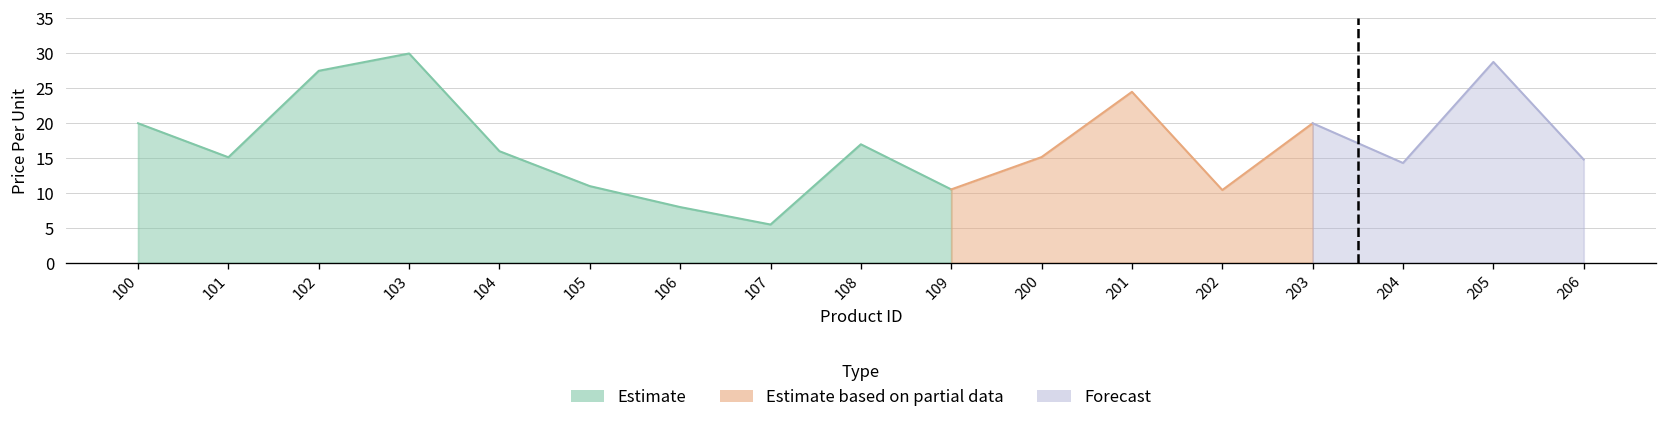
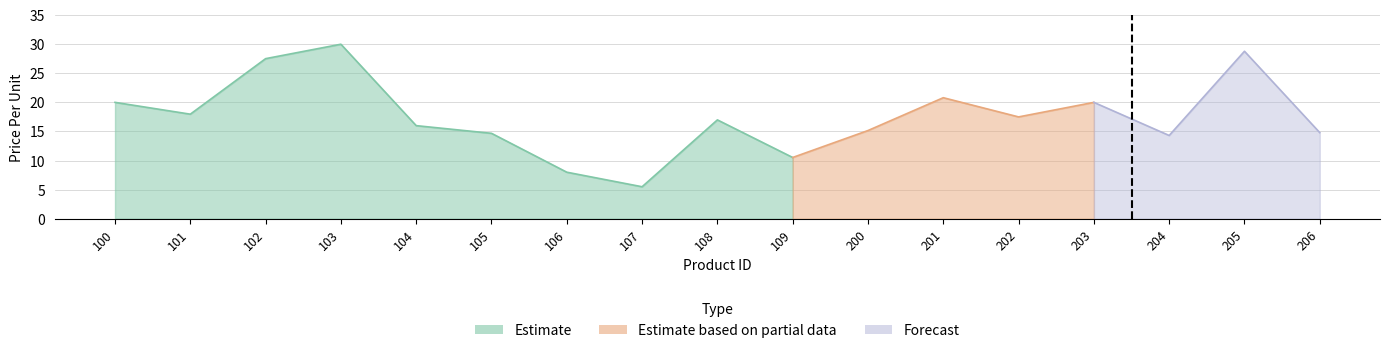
Estimate, 101: 15 -> 18
Estimate, 105: 11 -> 15
Estimate based on partial data, 201: 24 -> 21
Estimate based on partial data, 202: 10 -> 17
